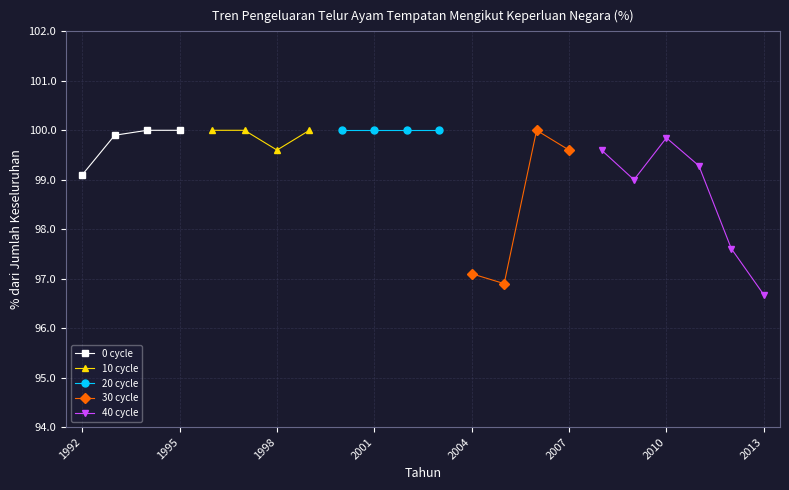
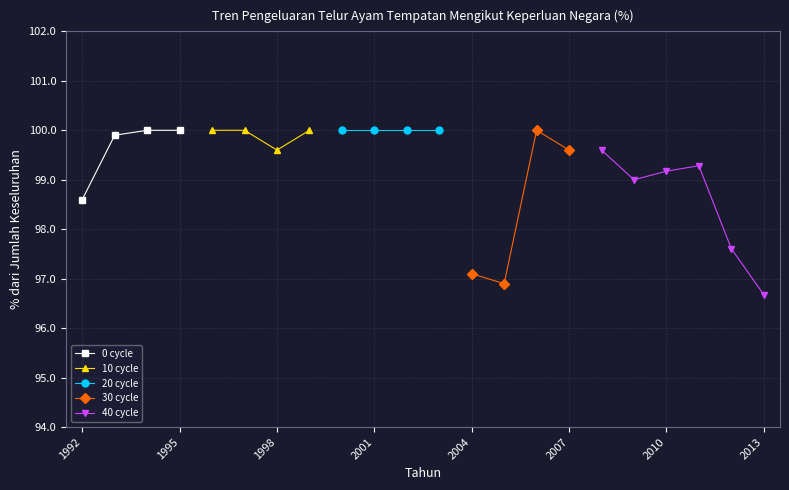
0 cycle, 1992: 99.1 -> 98.6
40 cycle, 2010: 99.8 -> 99.2
